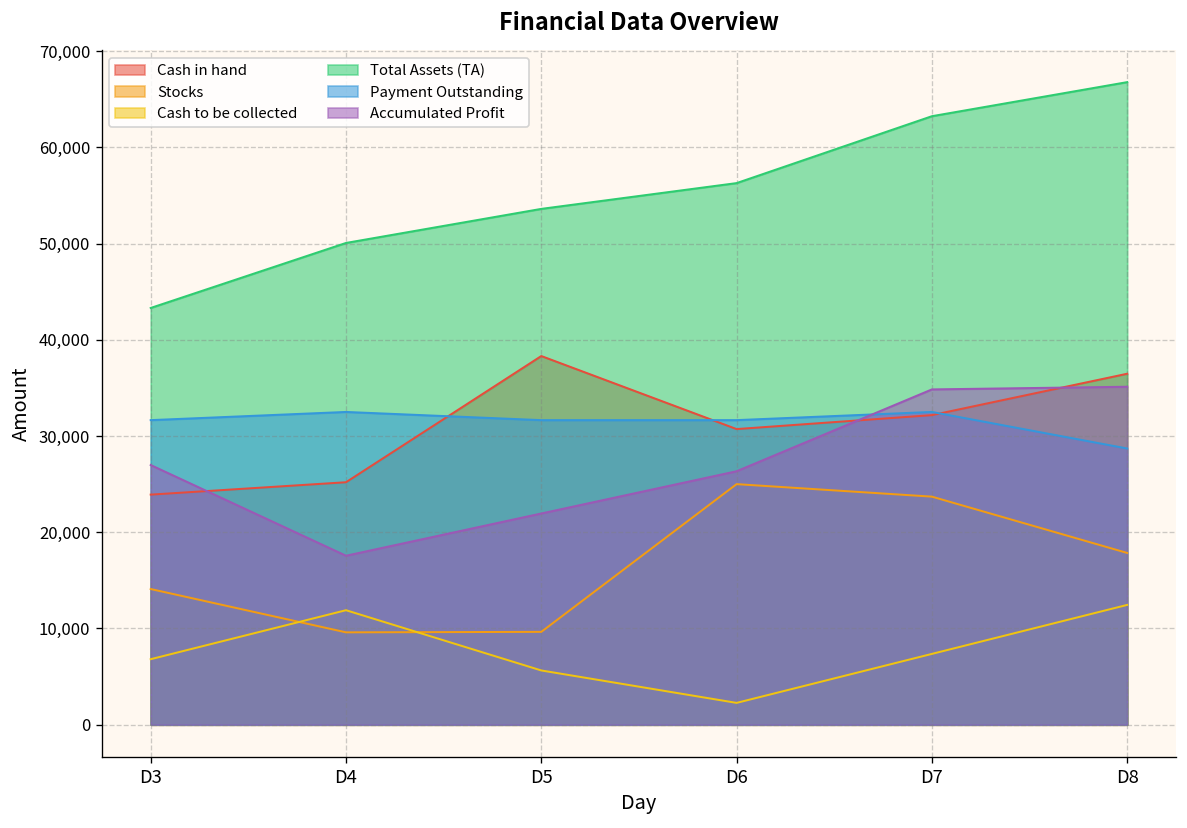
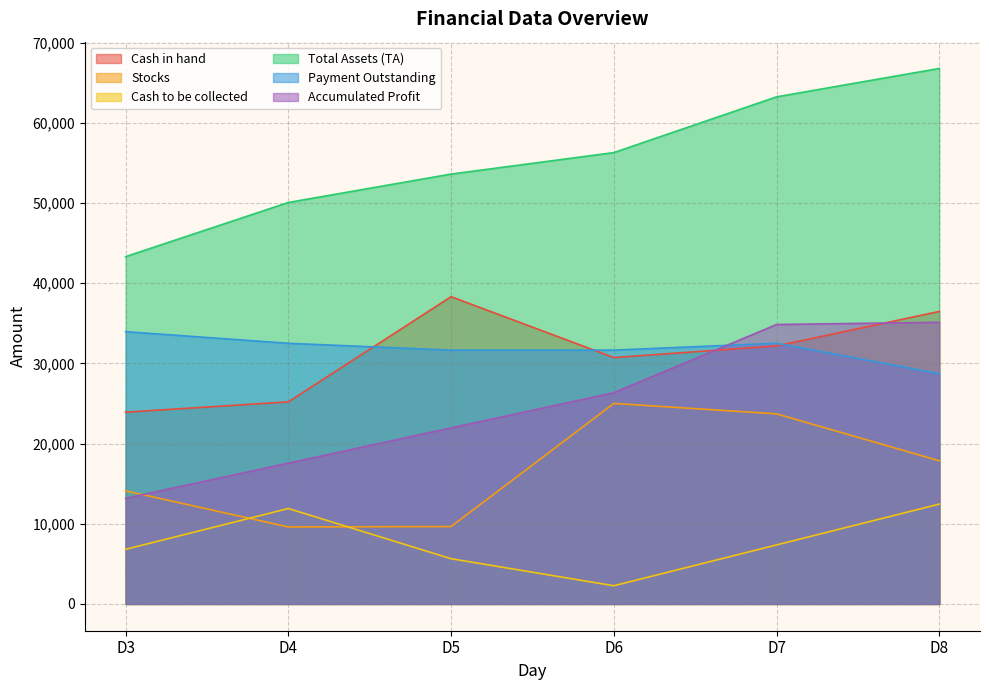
Payment Outstanding, D3: 32,000 -> 34,000
Accumulated Profit, D3: 27,000 -> 13,000
